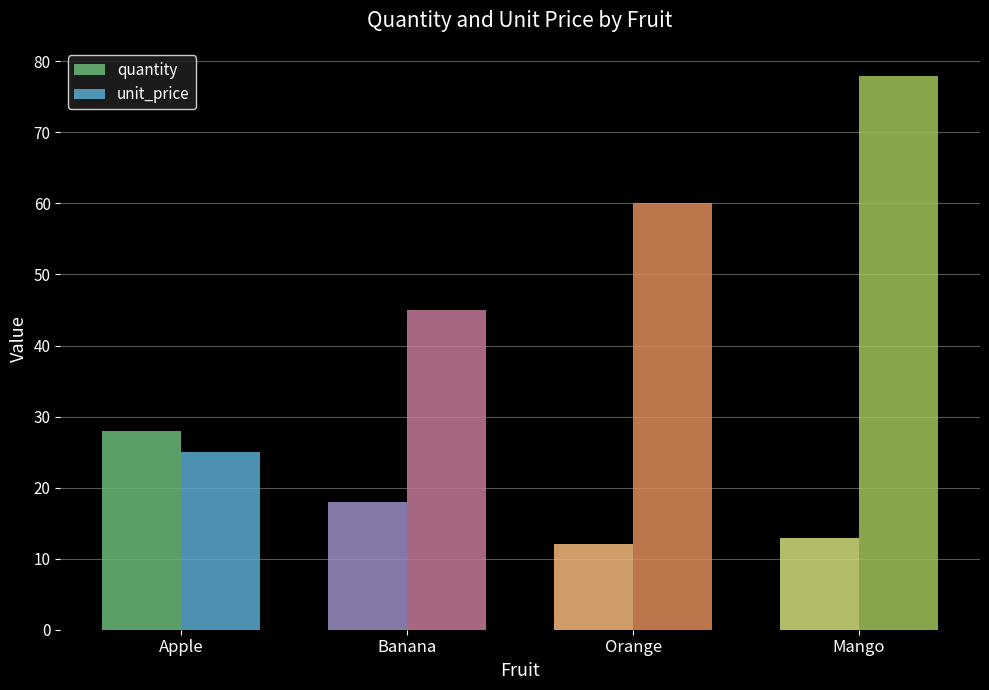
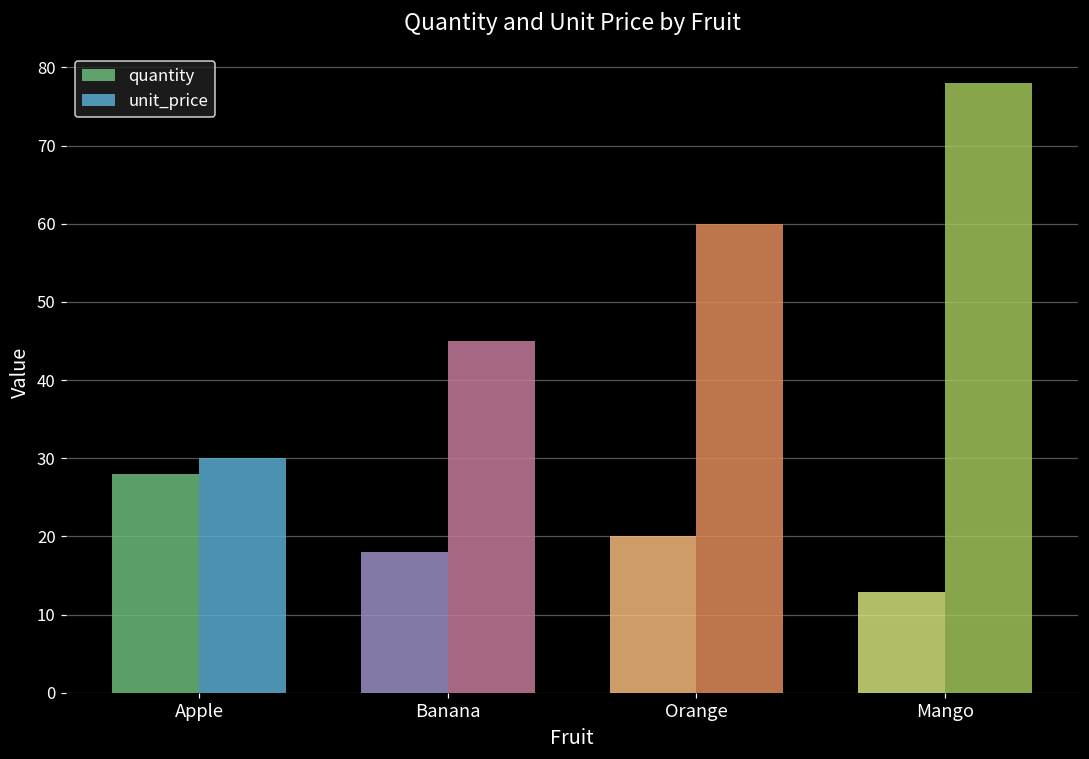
unit_price, Apple: 25 -> 30
quantity, Orange: 12 -> 20
